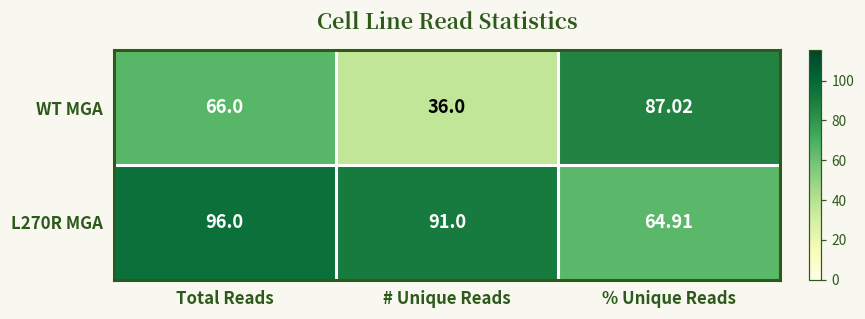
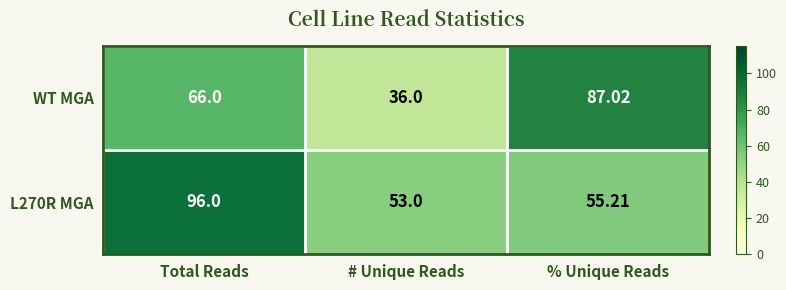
L270R MGA, # Unique Reads: 91.0 -> 53.0
L270R MGA, % Unique Reads: 64.91 -> 55.21
